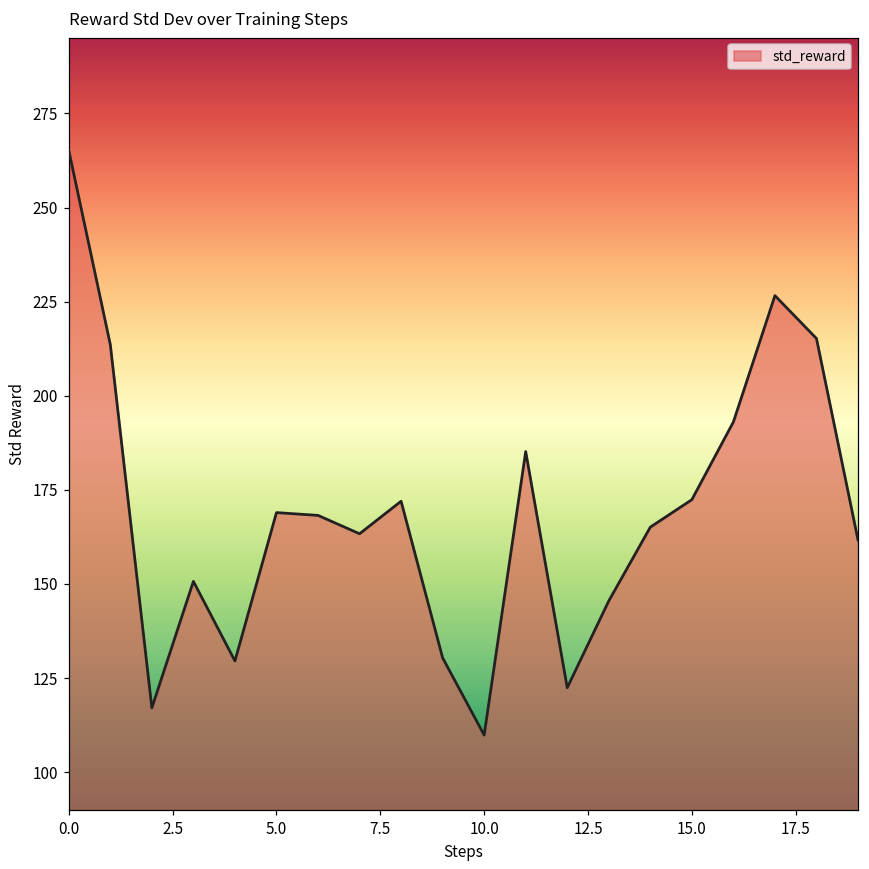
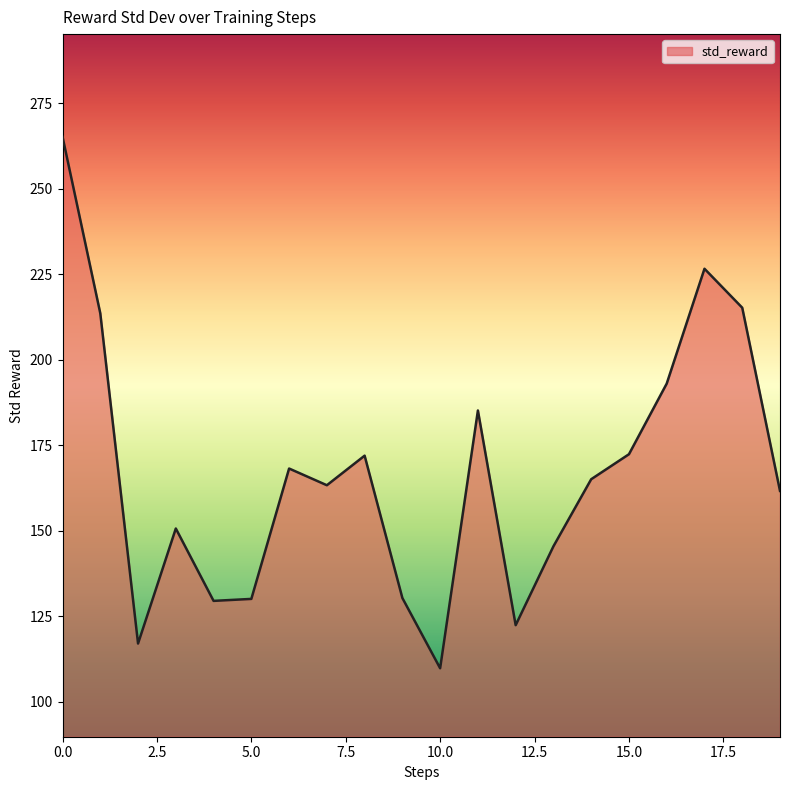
5.0: 169 -> 130
